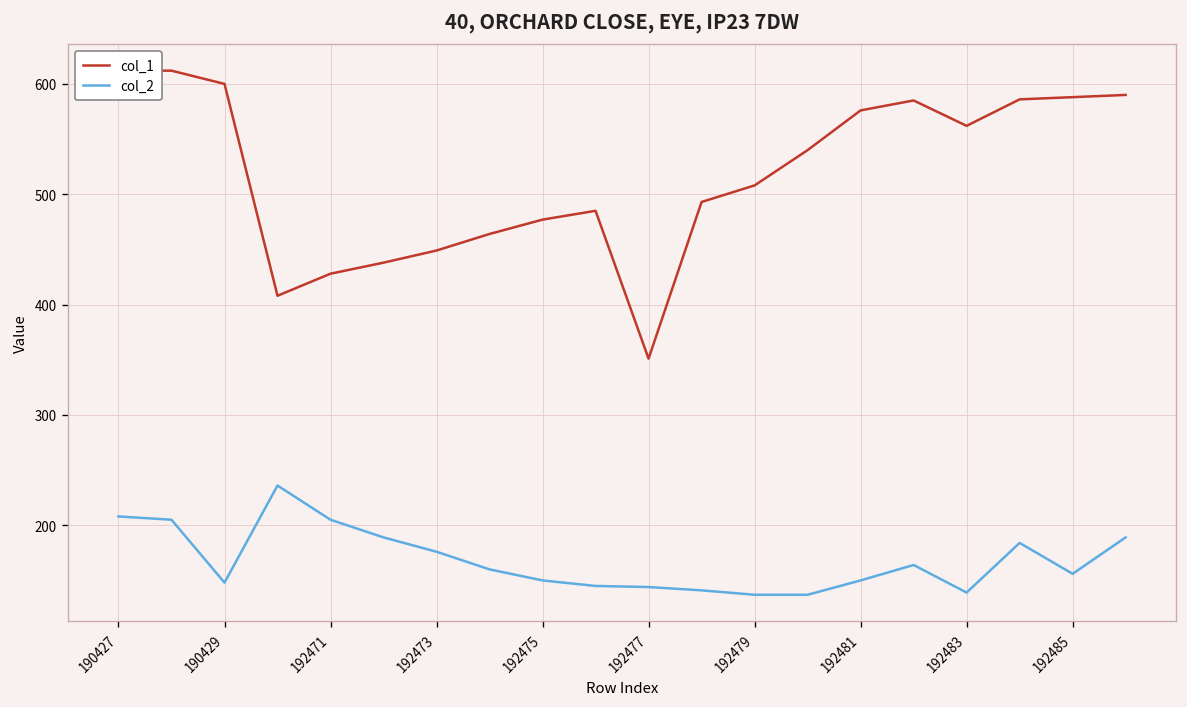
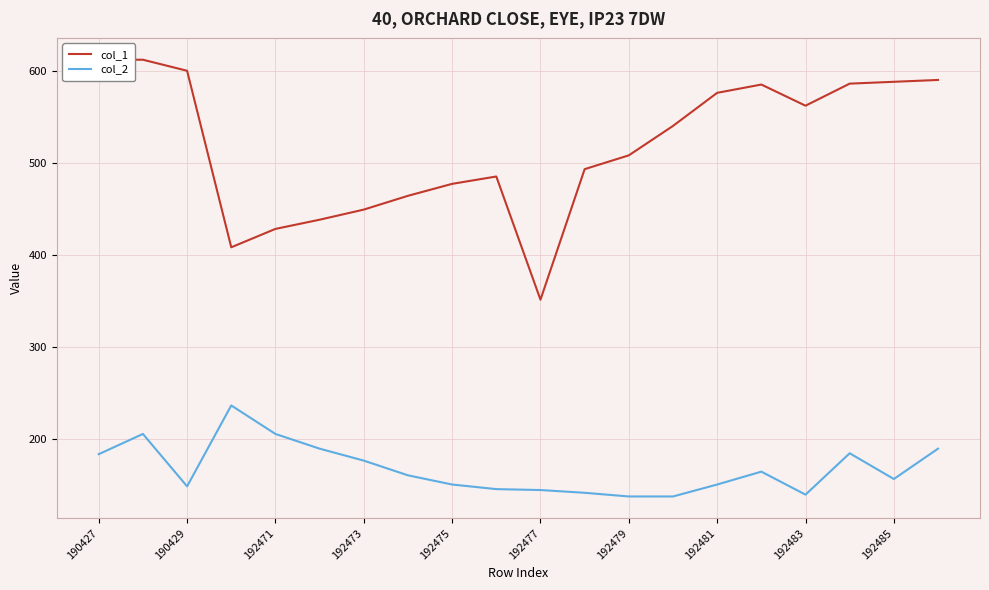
col_2, 190427: 210 -> 180
